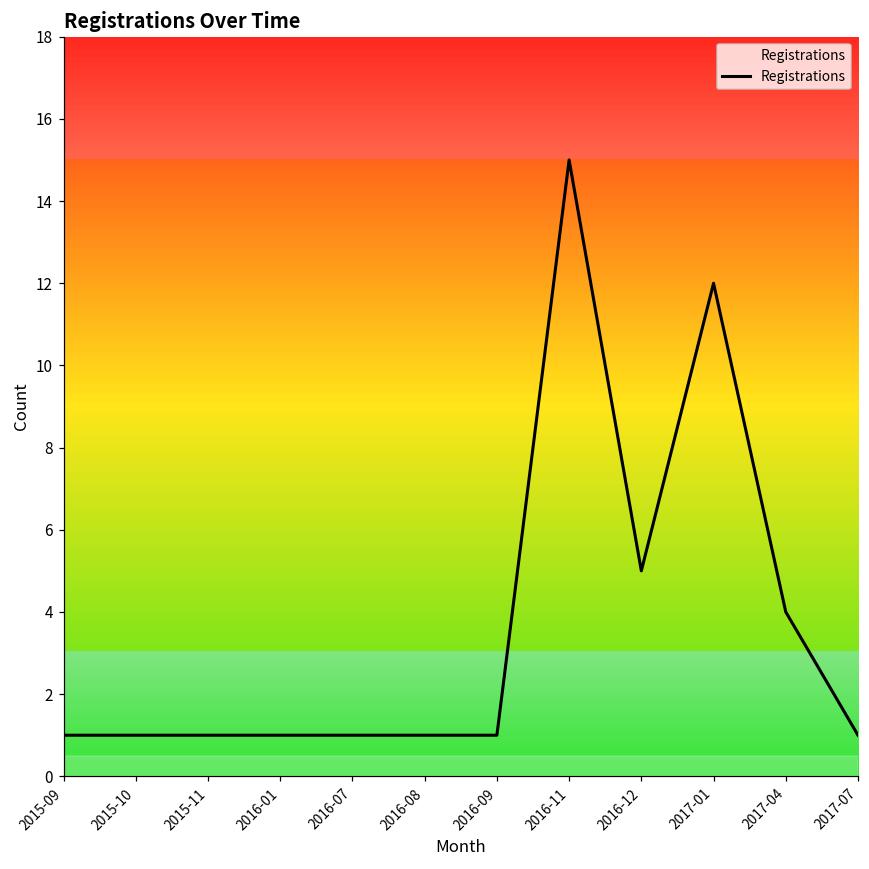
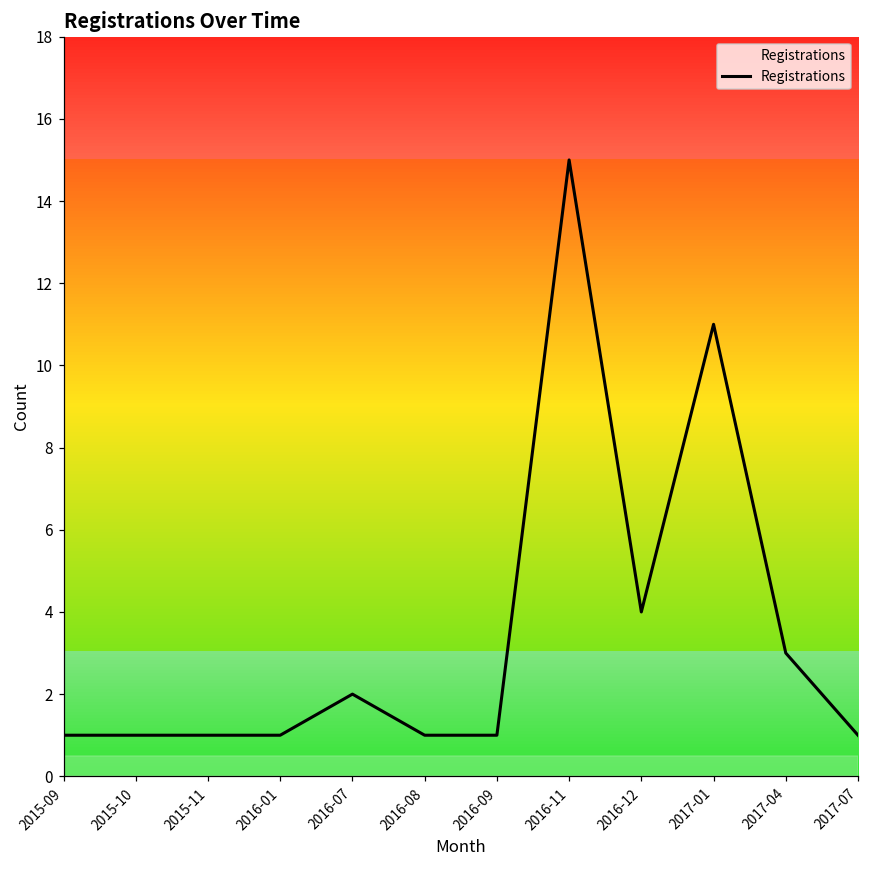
2016-07: 1 -> 2
2016-12: 5 -> 4
2017-01: 12 -> 11
2017-04: 4 -> 3
